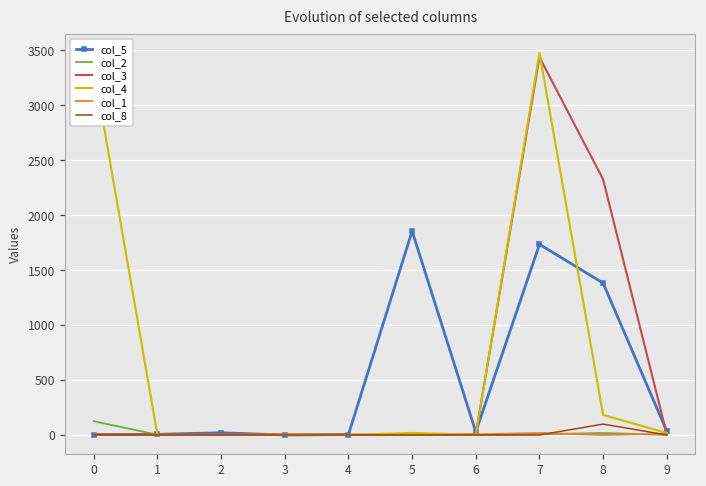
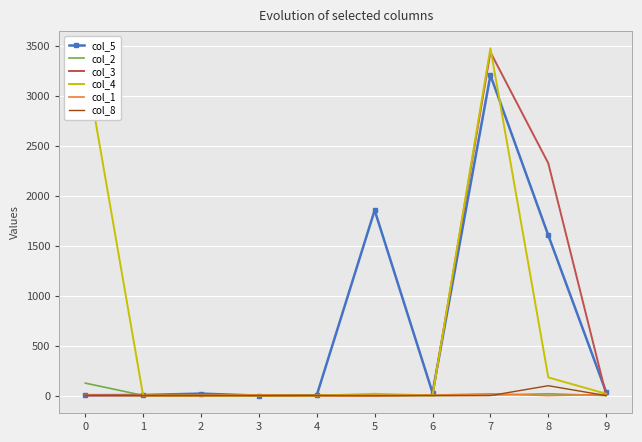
col_5, 7: 1700 -> 3200
col_5, 8: 1400 -> 1600
